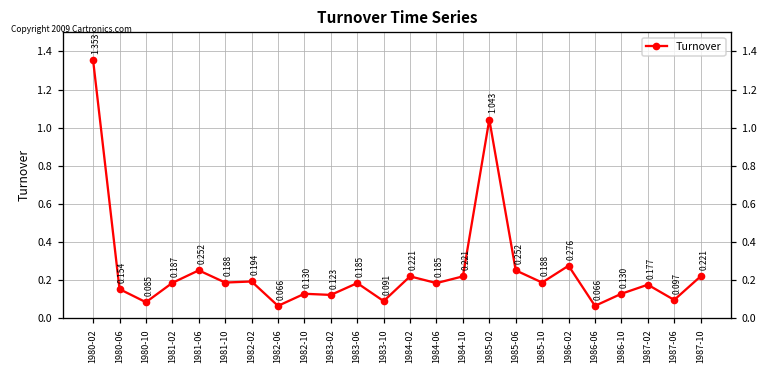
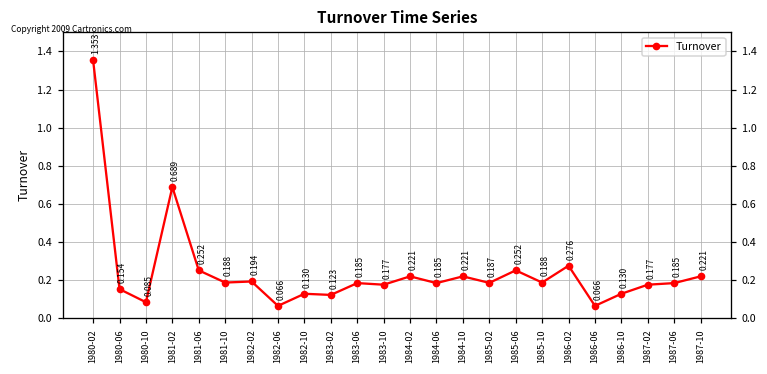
1981-02: 0.187 -> 0.689
1983-10: 0.091 -> 0.177
1985-02: 1.043 -> 0.187
1987-06: 0.097 -> 0.185
